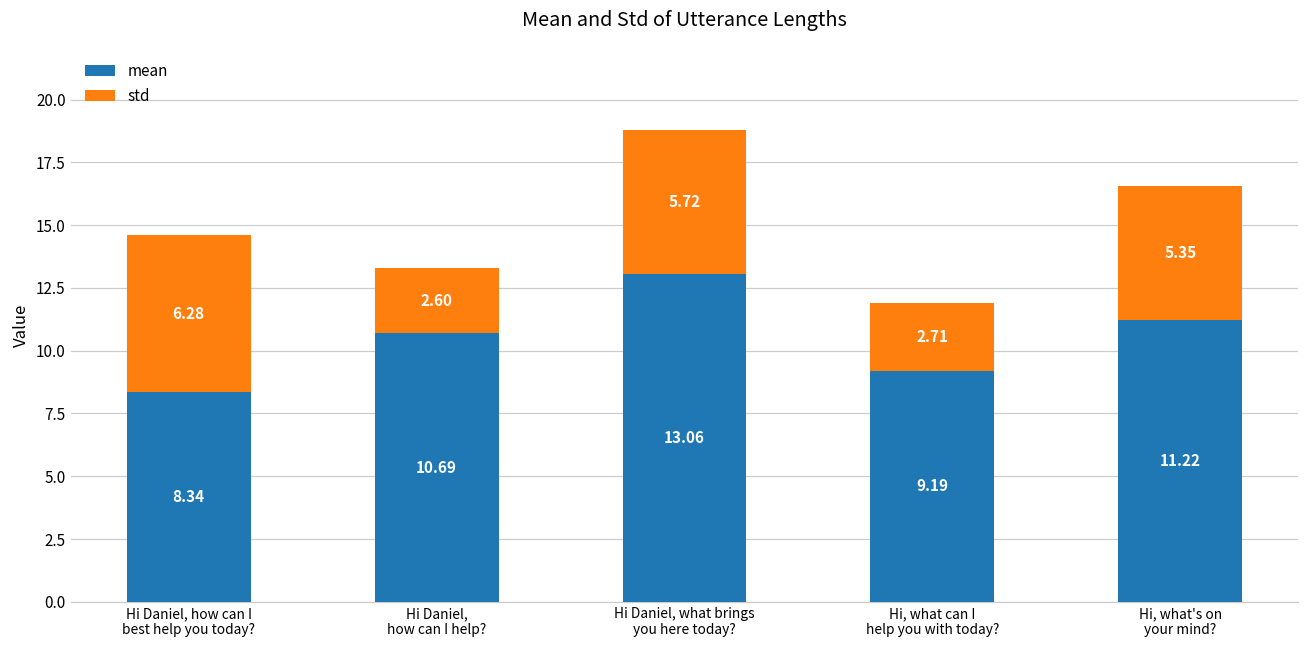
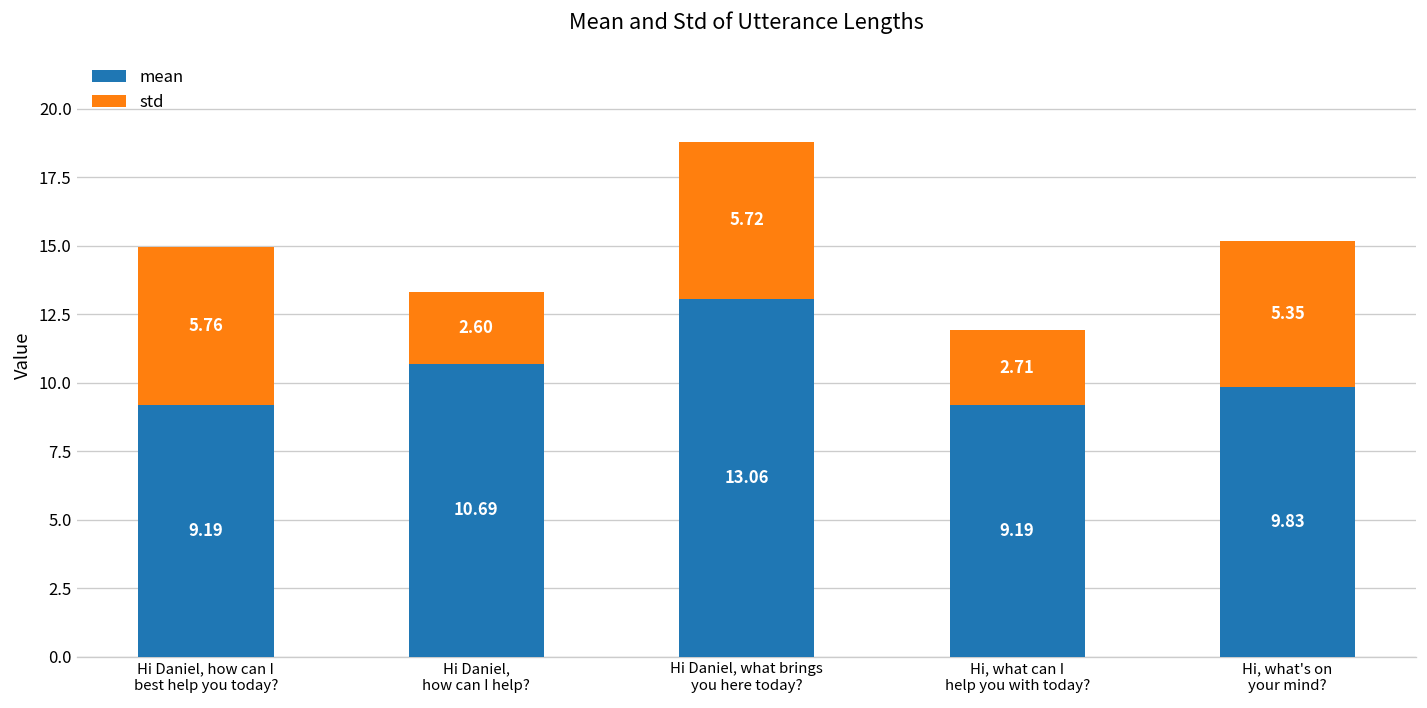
mean, Hi Daniel, how can I best help you today?: 8.34 -> 9.19
std, Hi Daniel, how can I best help you today?: 6.28 -> 5.76
mean, Hi, what's on your mind?: 11.22 -> 9.83
